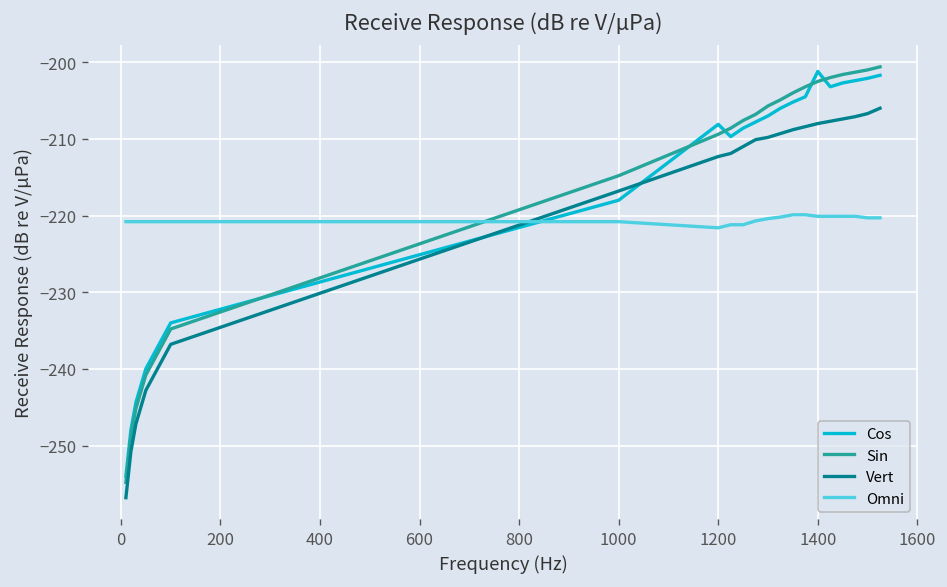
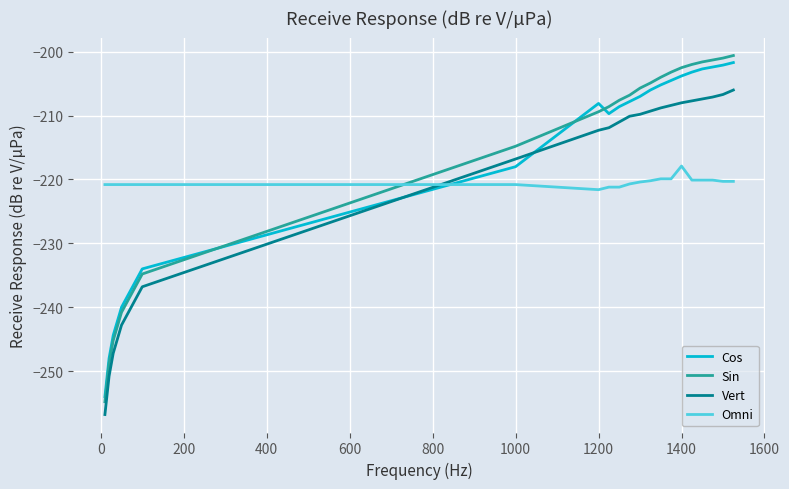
Cos, 1400: -201 -> -204
Omni, 1400: -220 -> -218
